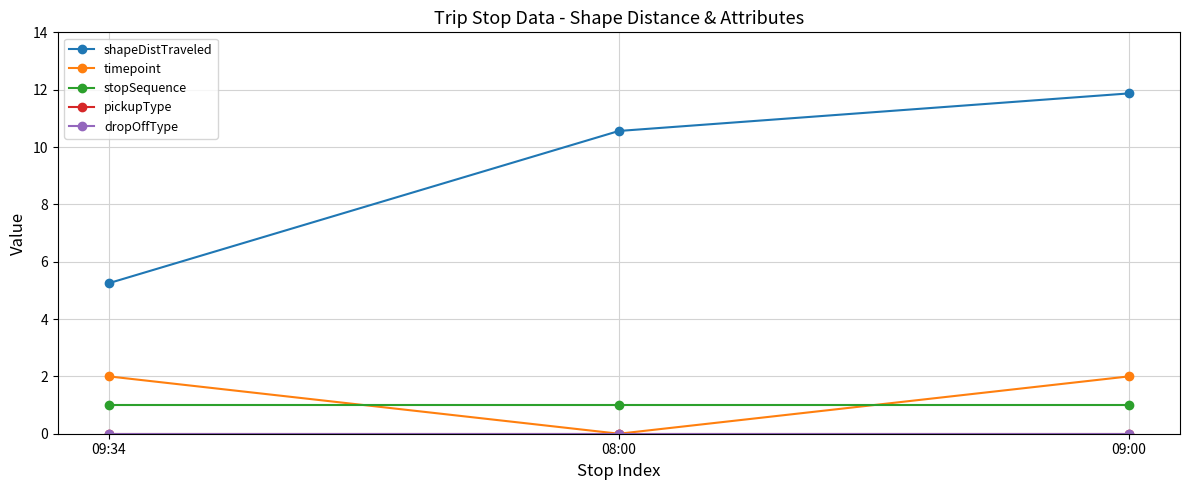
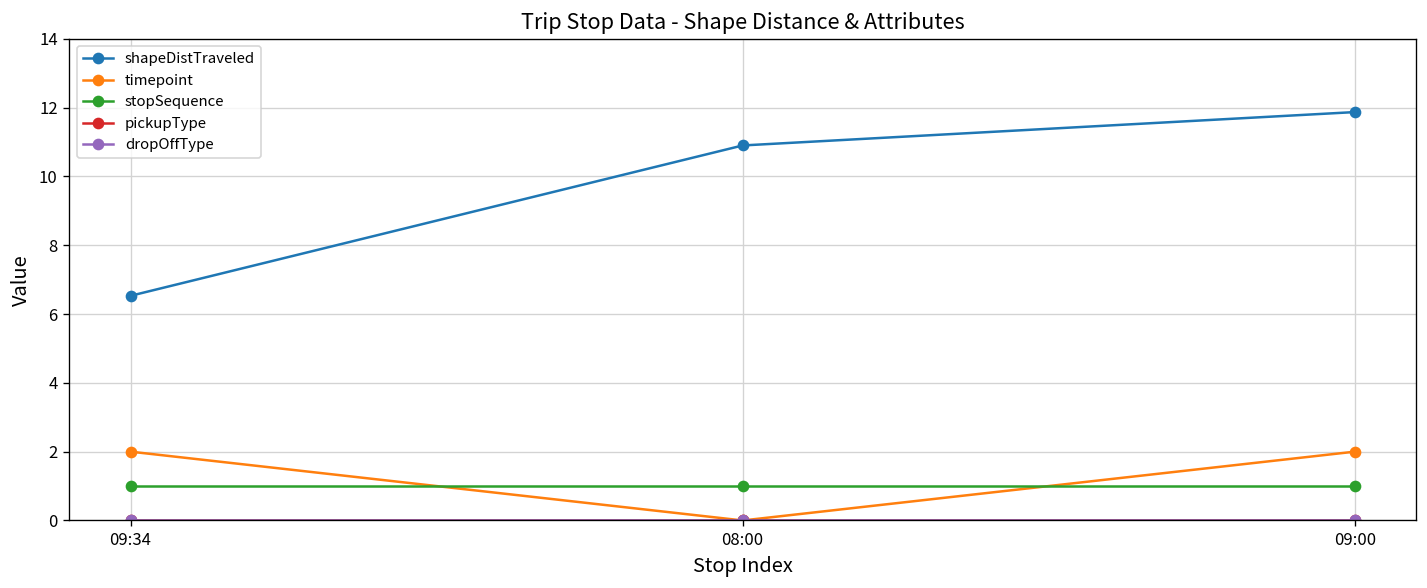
shapeDistTraveled, 09:34: 5.3 -> 6.5
shapeDistTraveled, 08:00: 10.6 -> 10.9
